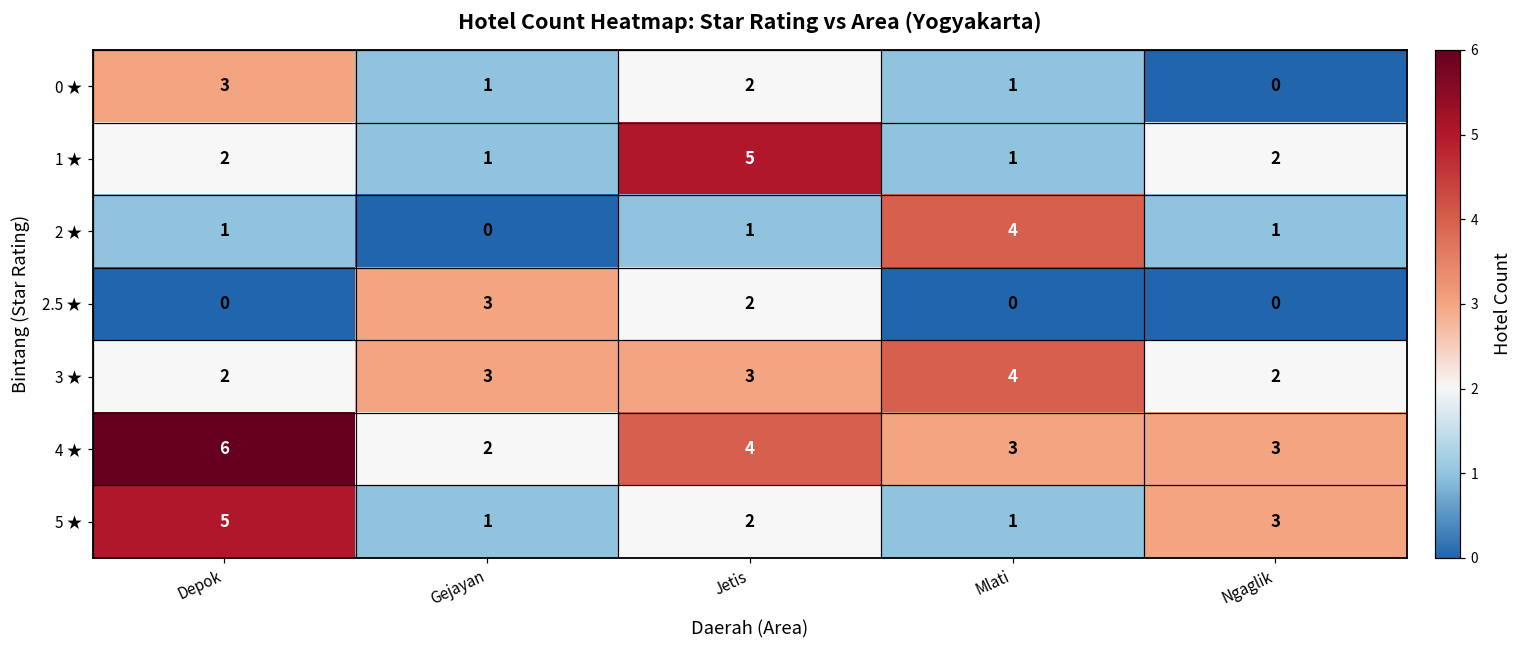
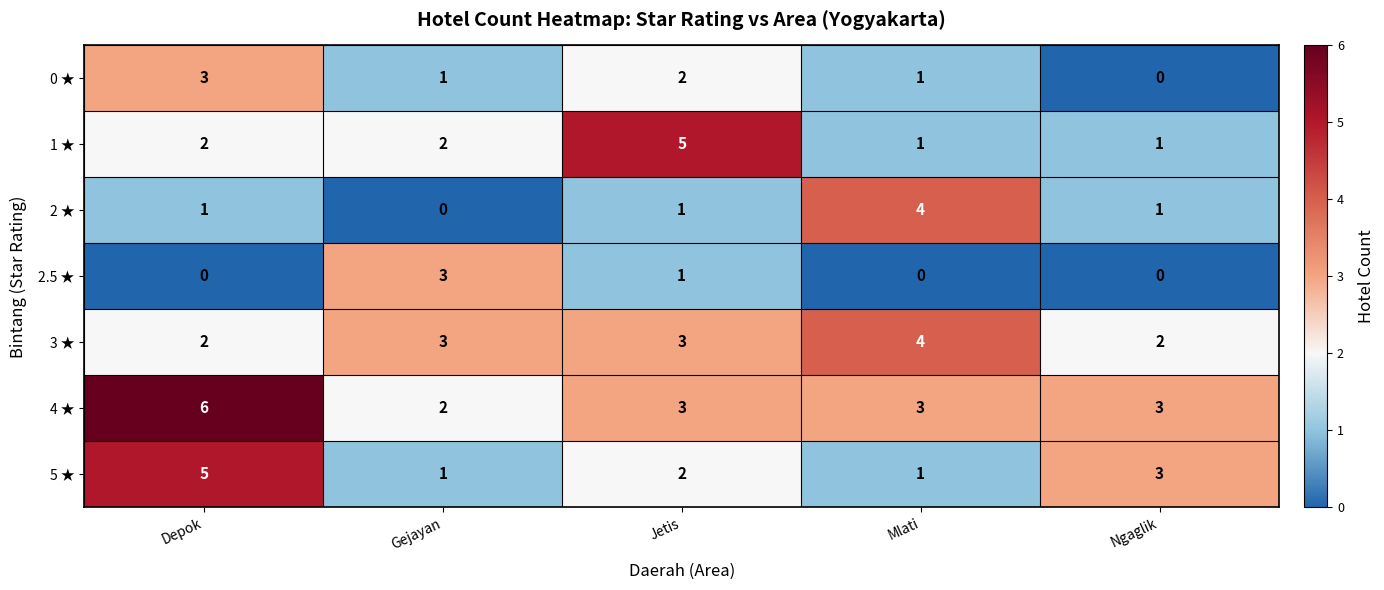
1 ★, Gejayan: 1 -> 2
1 ★, Ngaglik: 2 -> 1
2.5 ★, Jetis: 2 -> 1
4 ★, Jetis: 4 -> 3
